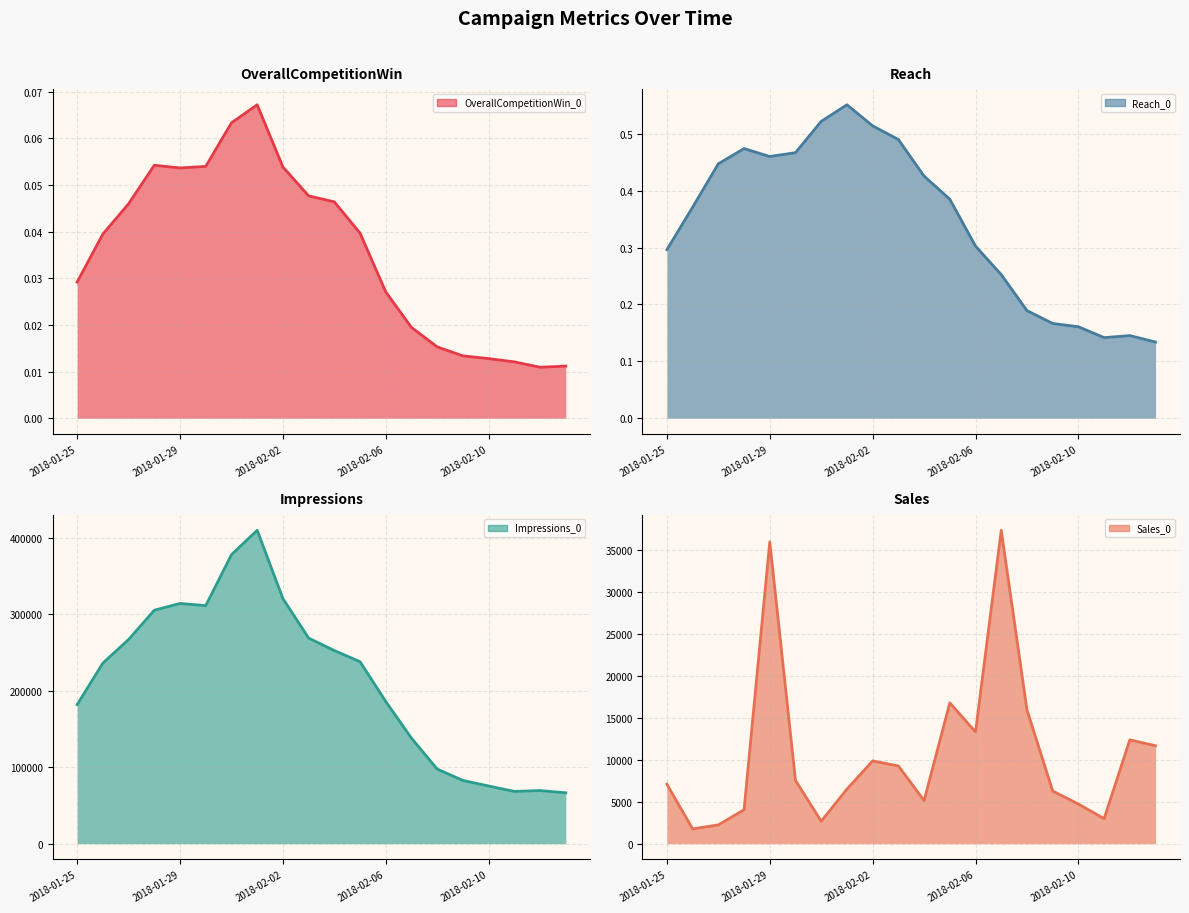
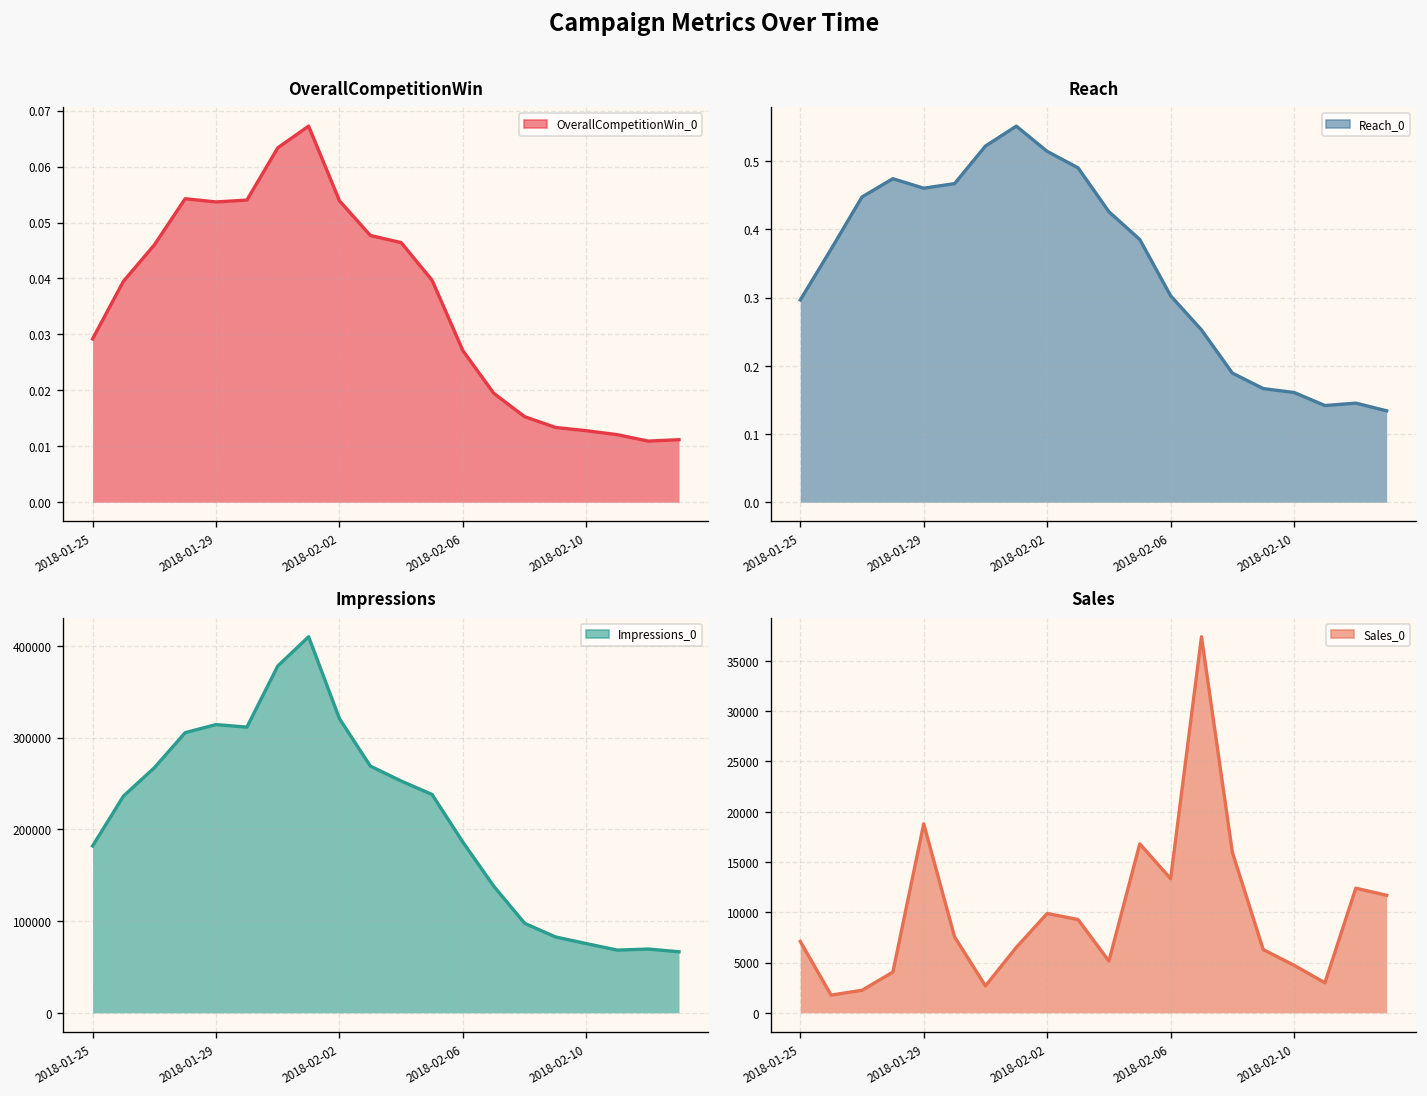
Sales, 2018-01-29: 36000 -> 19000
